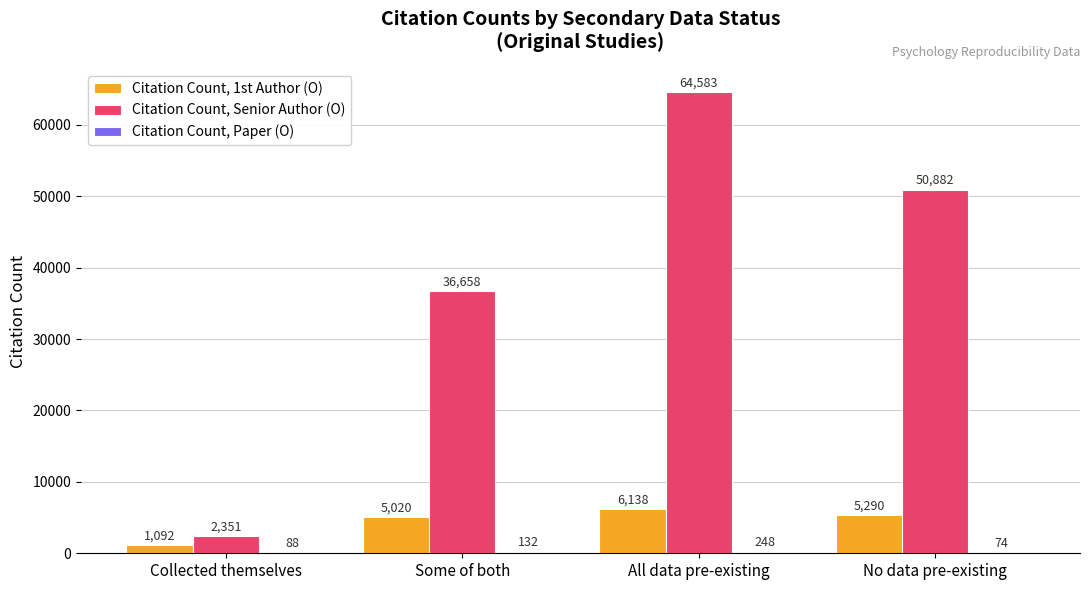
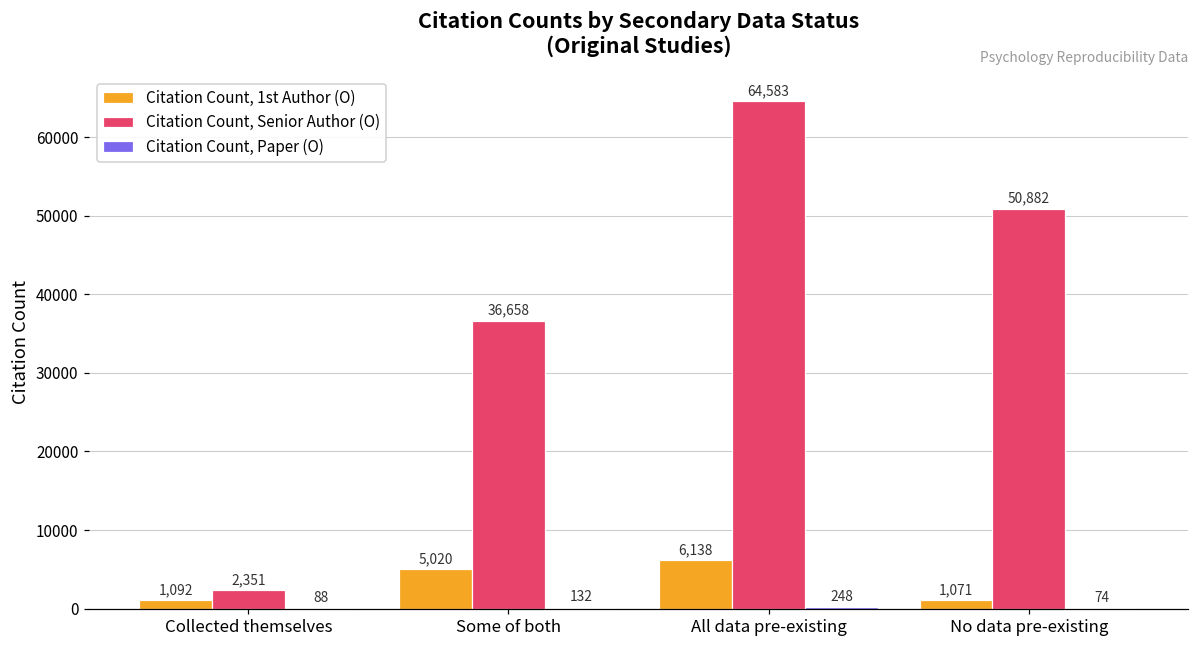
Citation Count, 1st Author (O), No data pre-existing: 5,290 -> 1,071
